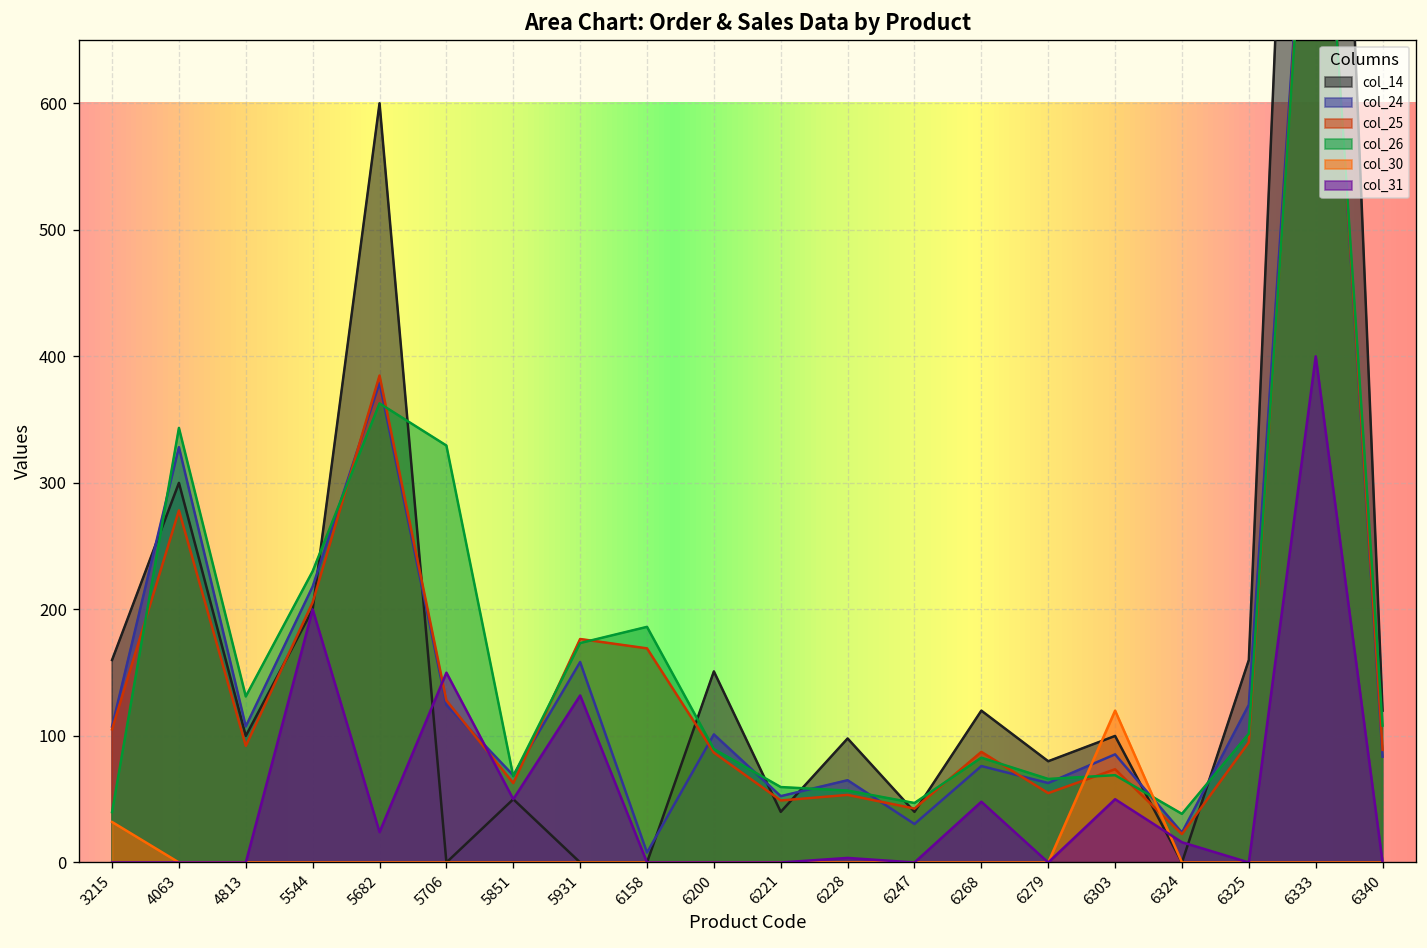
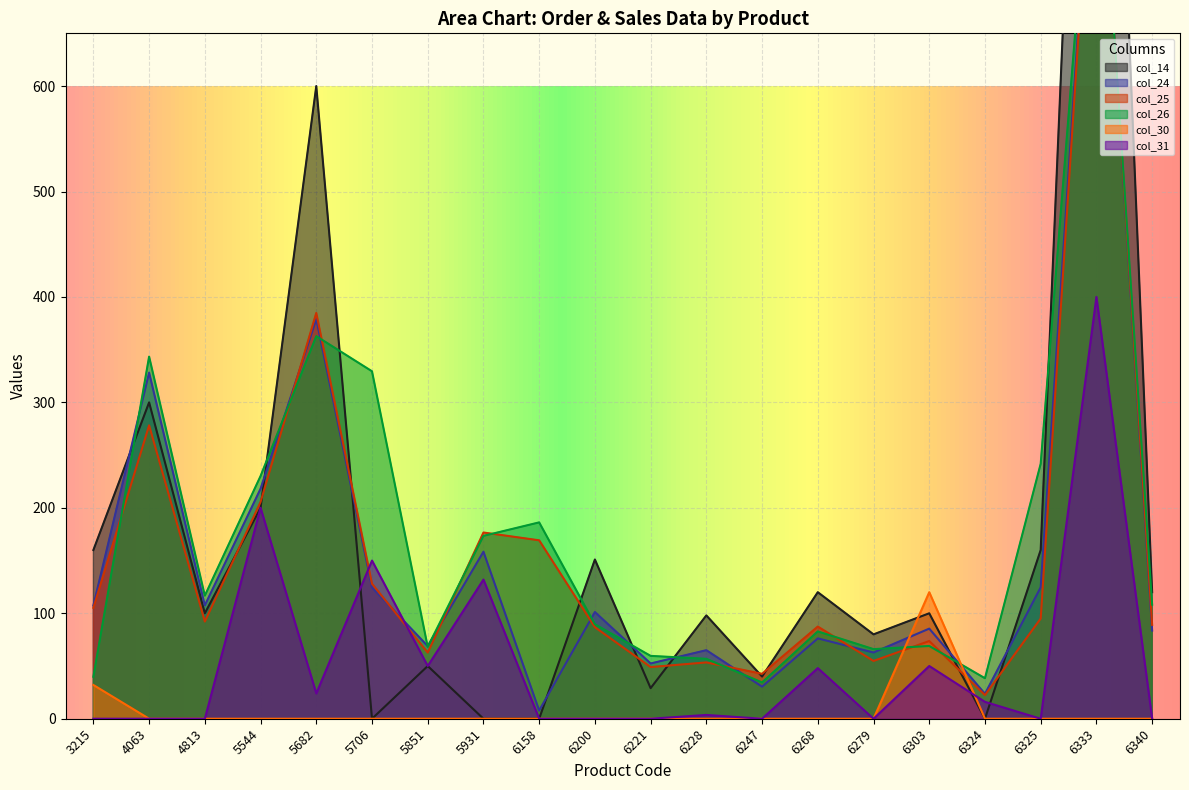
col_26, 4813: 131 -> 117
col_14, 6221: 40 -> 29
col_26, 6247: 47 -> 34
col_26, 6325: 102 -> 242
